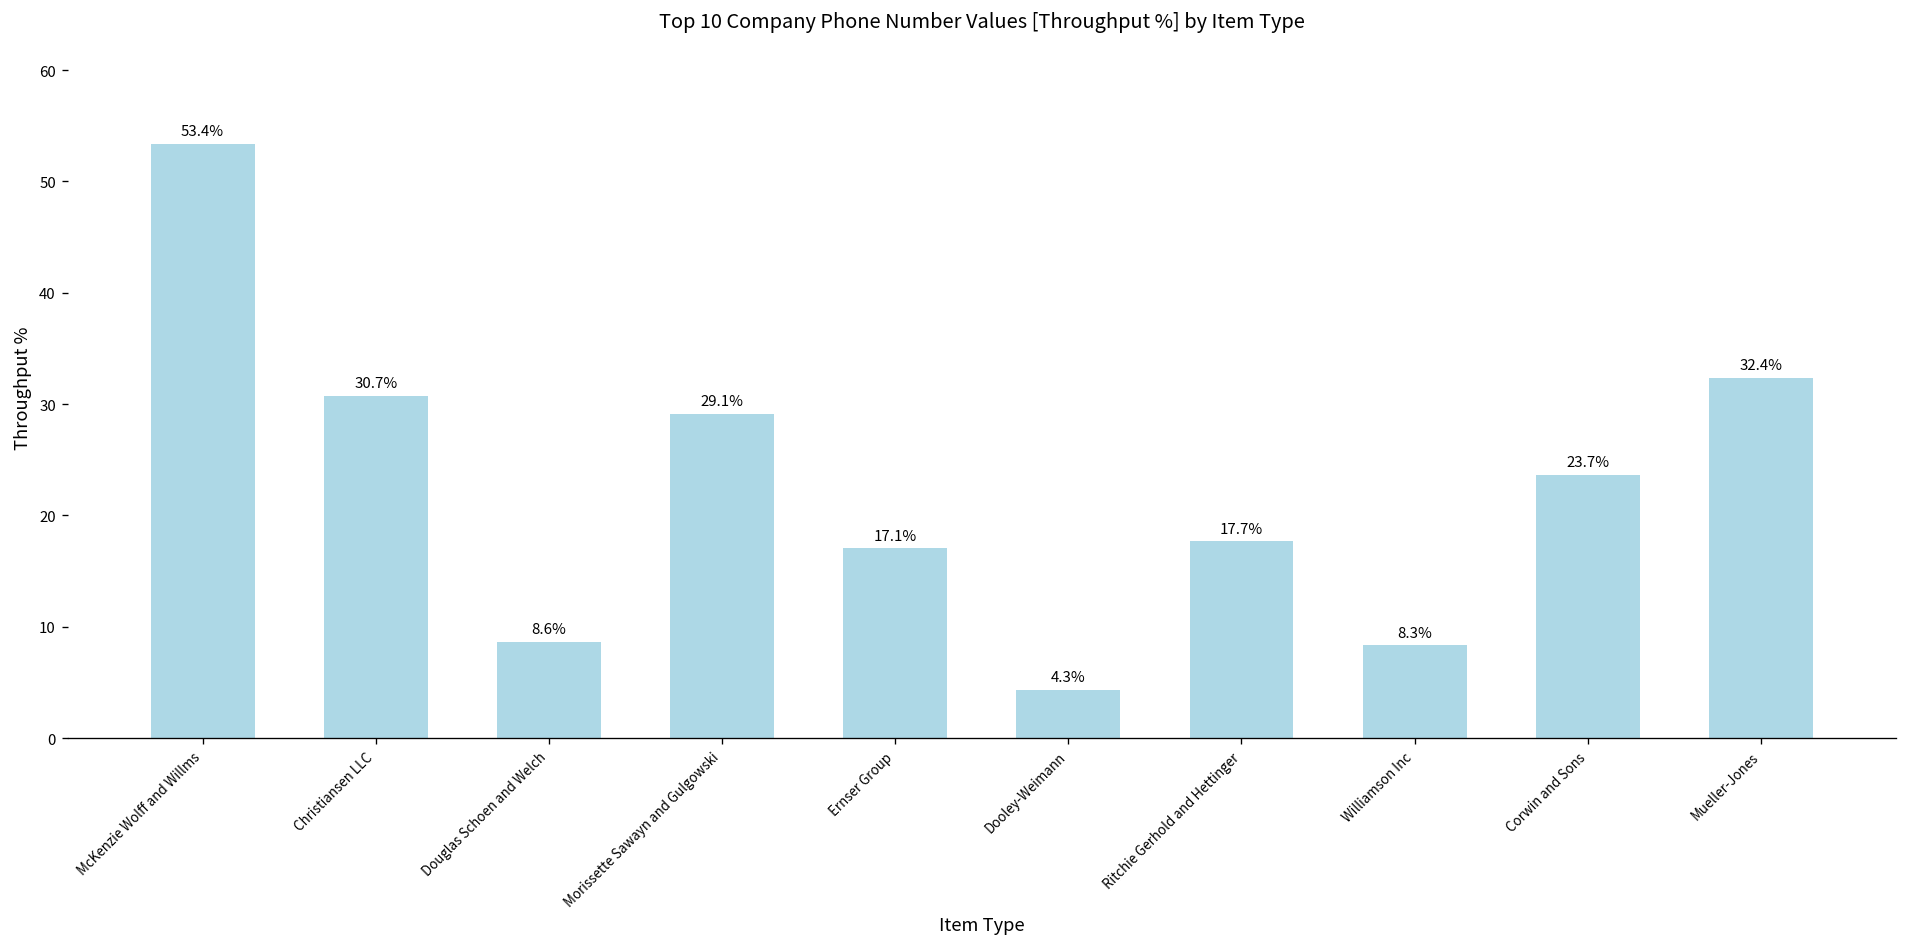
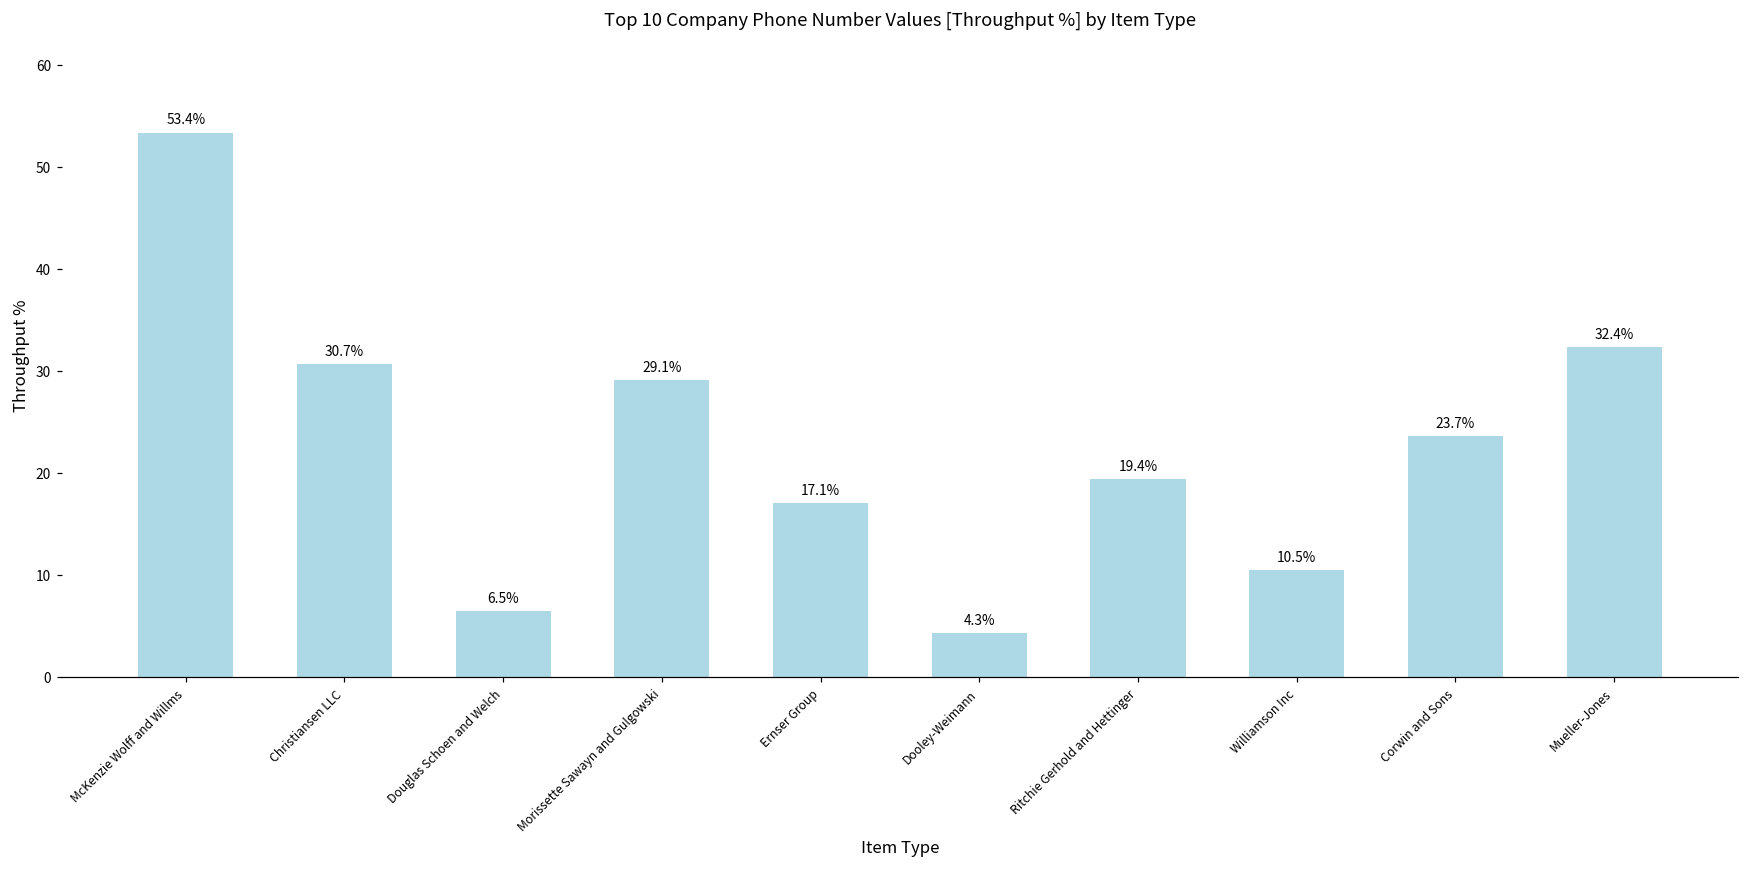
Douglas Schoen and Welch: 8.6% -> 6.5%
Ritchie Gerhold and Hettinger: 17.7% -> 19.4%
Williamson Inc: 8.3% -> 10.5%
